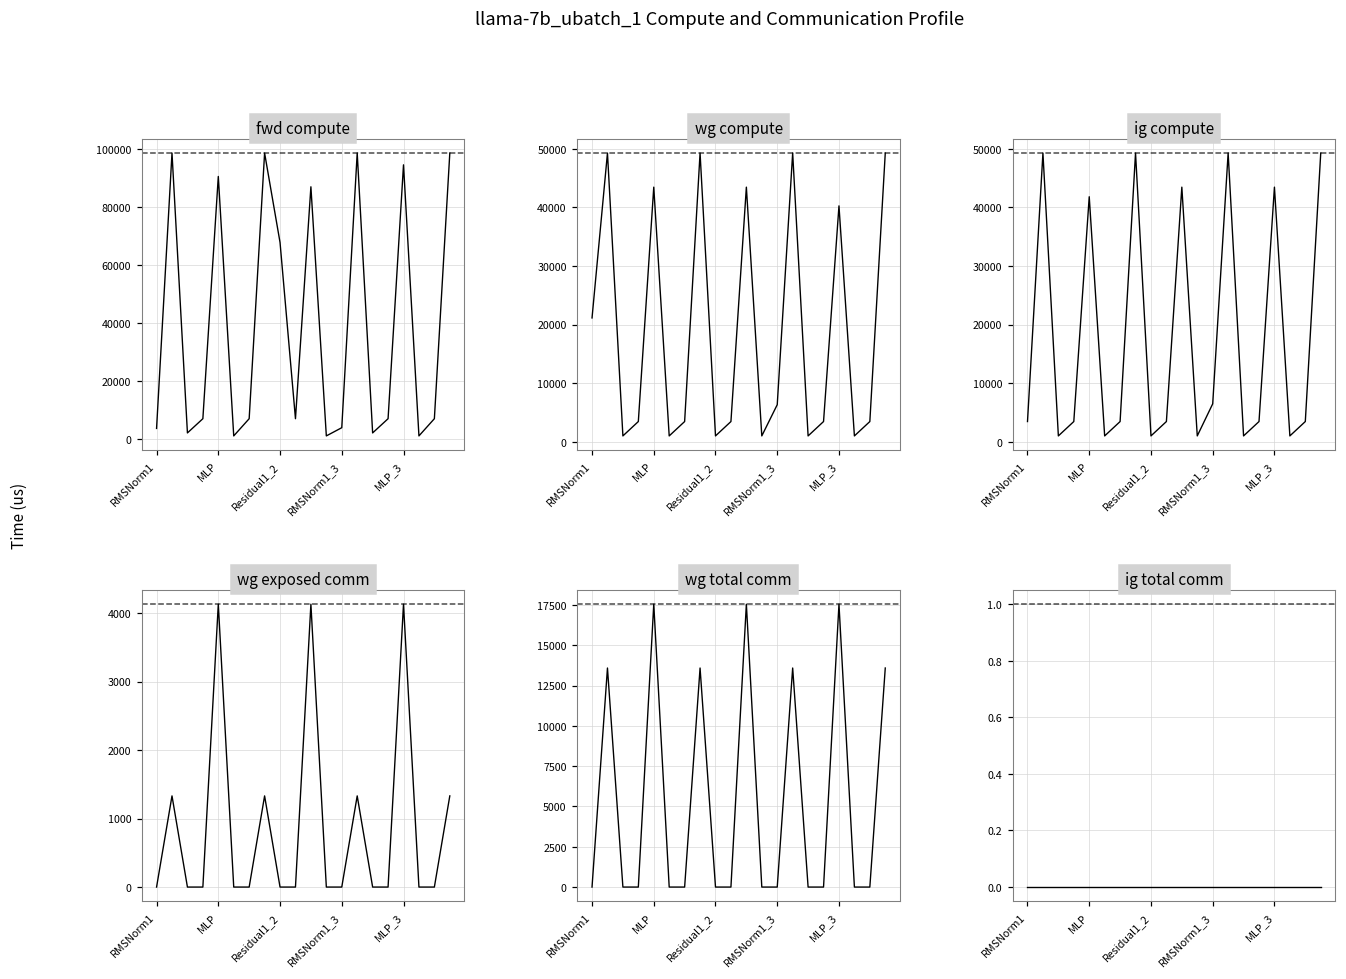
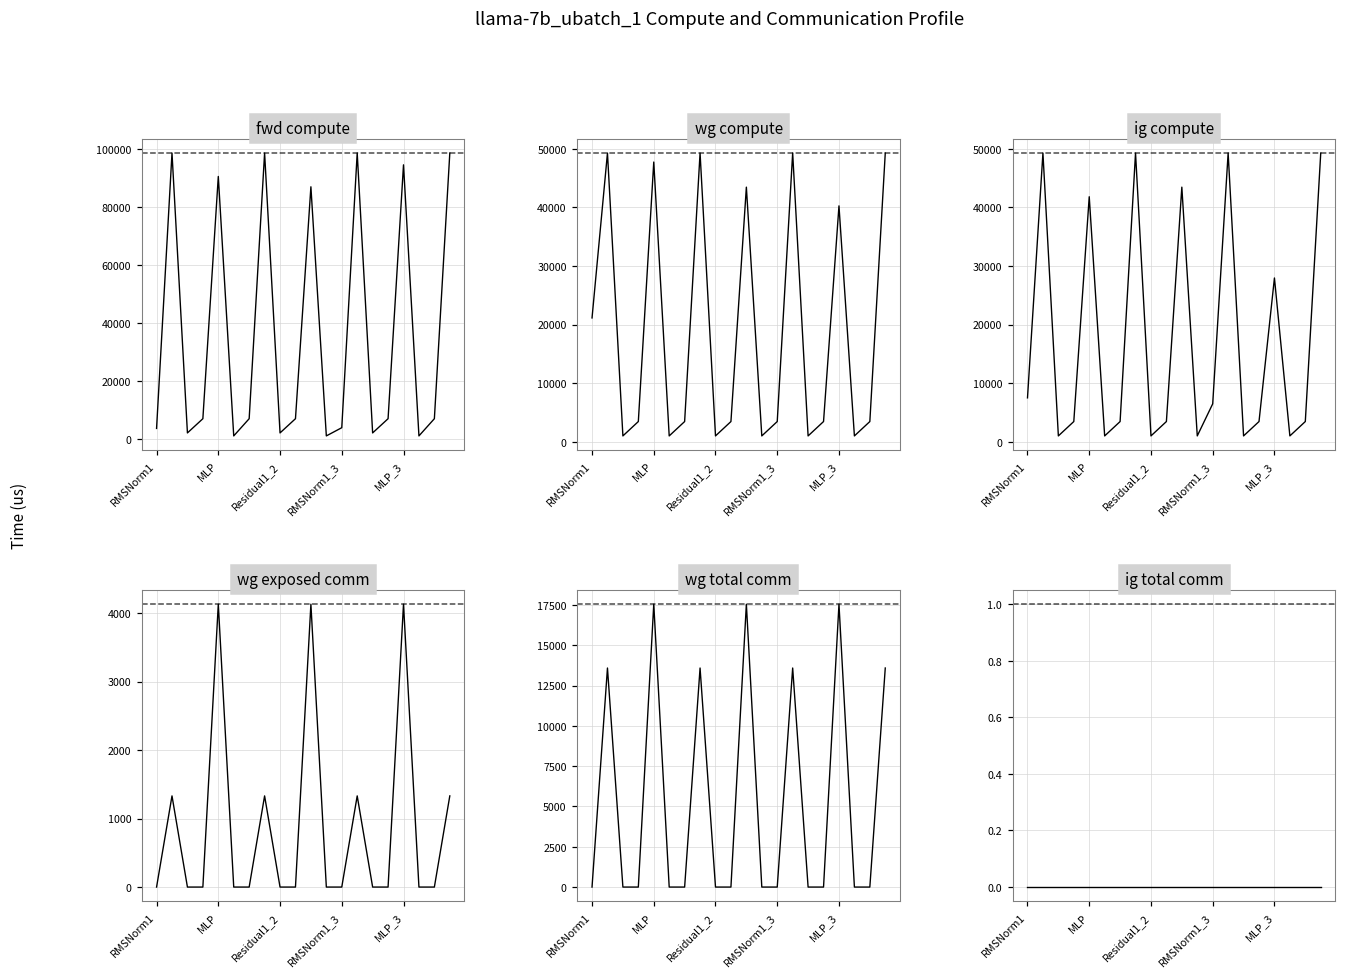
fwd compute, Residual1_2: 68000 -> 2000
wg compute, MLP: 43000 -> 48000
wg compute, RMSNorm1_3: 6000 -> 3000
ig compute, RMSNorm1: 3000 -> 8000
ig compute, MLP_3: 43000 -> 28000
